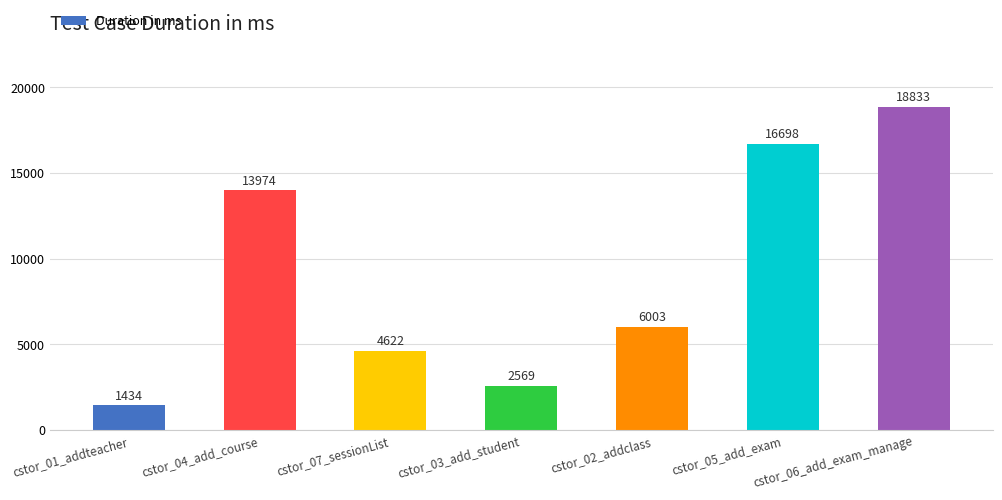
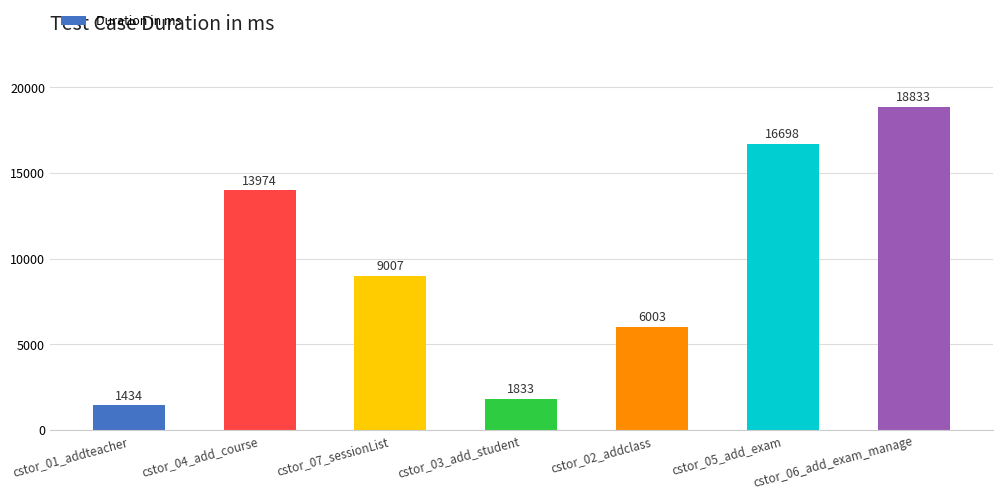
cstor_07_sessionList: 4622 -> 9007
cstor_03_add_student: 2569 -> 1833
